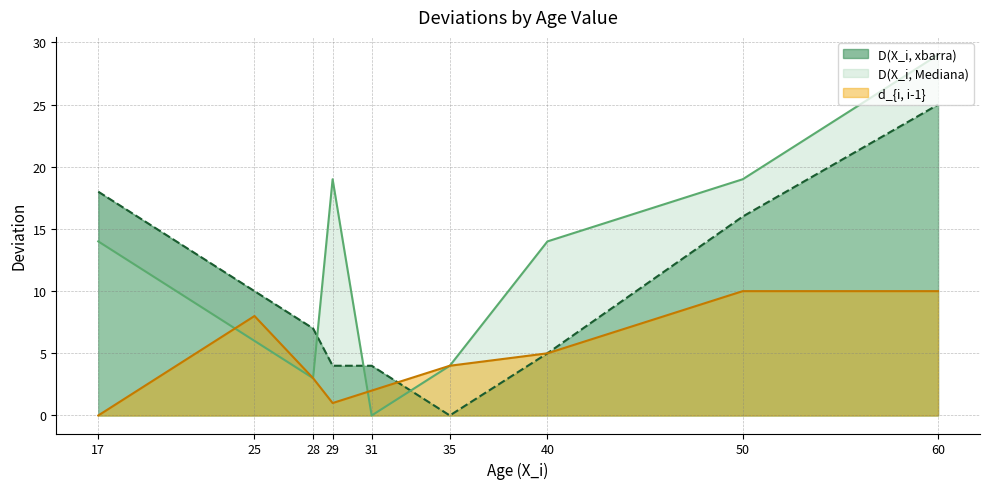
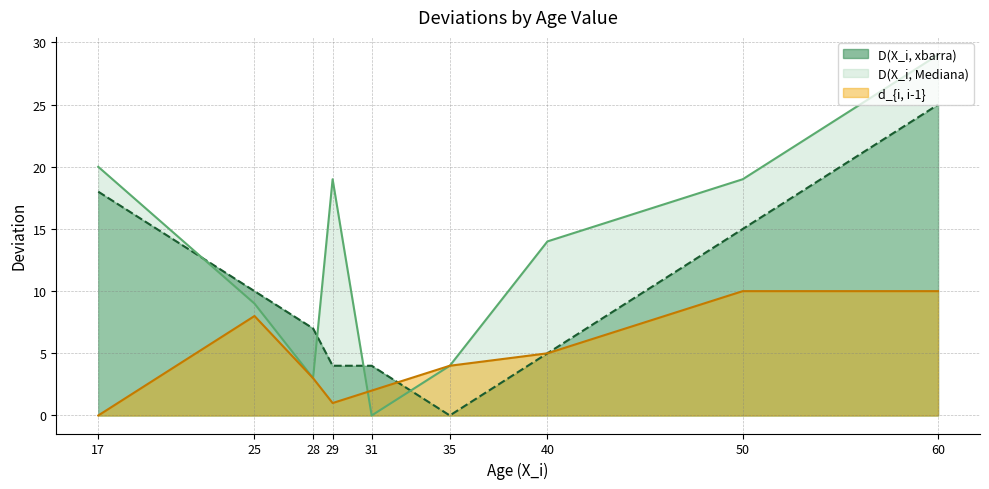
D(X_i, Mediana), 17: 14 -> 20
D(X_i, Mediana), 25: 6 -> 9
D(X_i, xbarra), 50: 16 -> 15
